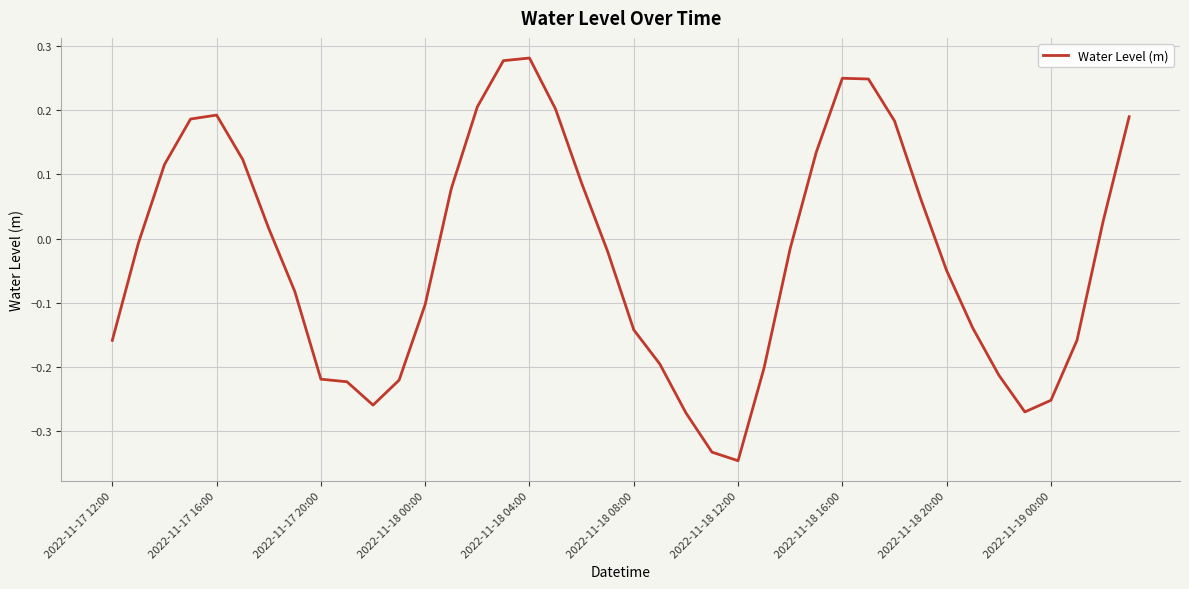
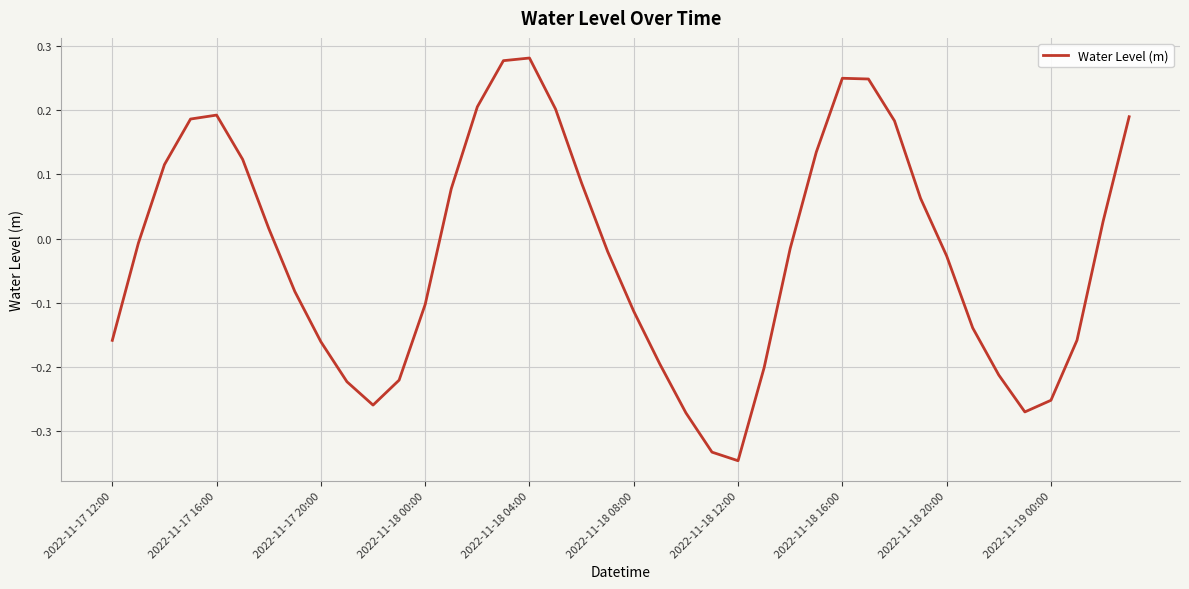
2022-11-17 20:00: -0.22 -> -0.16
2022-11-18 08:00: -0.14 -> -0.11
2022-11-18 20:00: -0.05 -> -0.03
